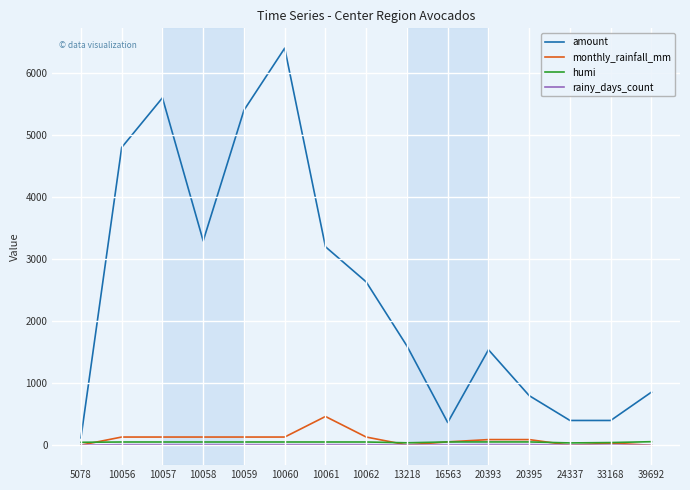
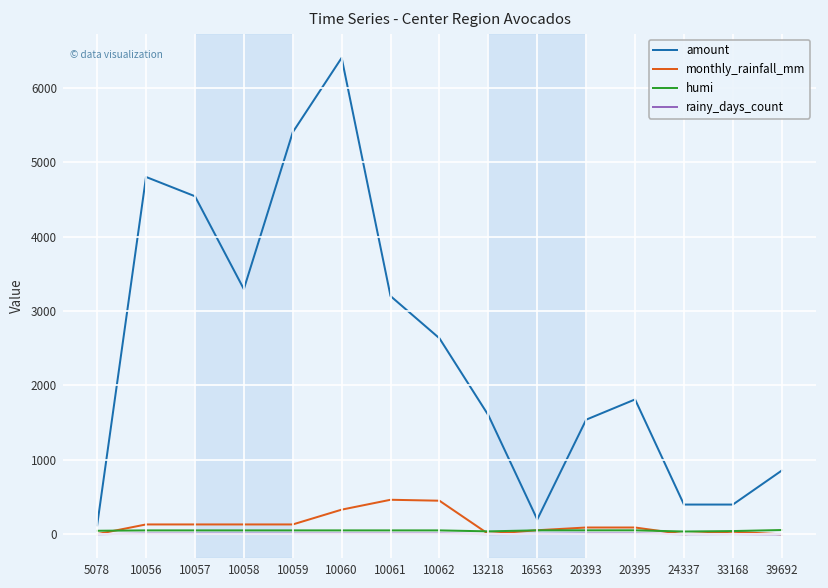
amount, 10057: 5600 -> 4500
monthly_rainfall_mm, 10060: 100 -> 300
monthly_rainfall_mm, 10062: 100 -> 500
amount, 16563: 400 -> 200
amount, 20395: 800 -> 1800
